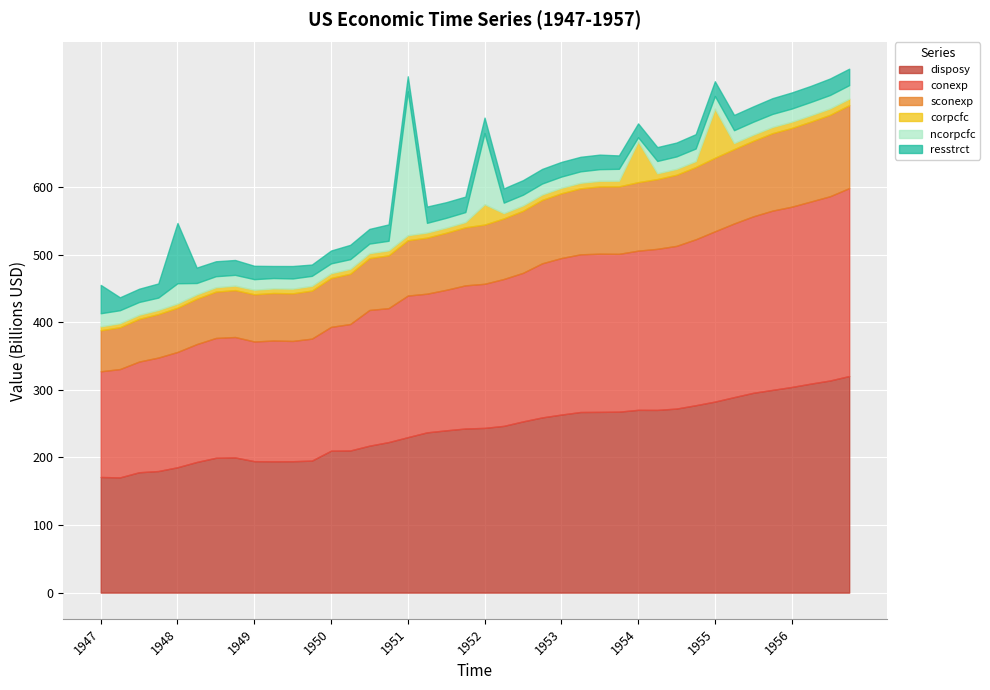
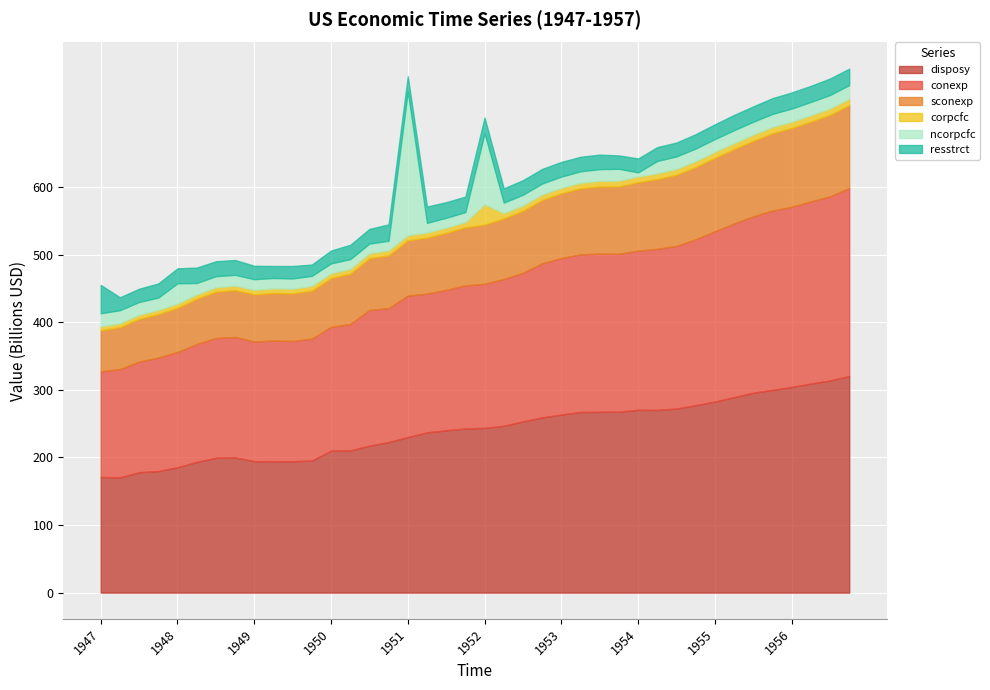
resstrct, 1948: 90 -> 20
corpcfc, 1954: 60 -> 10
corpcfc, 1955: 70 -> 10
